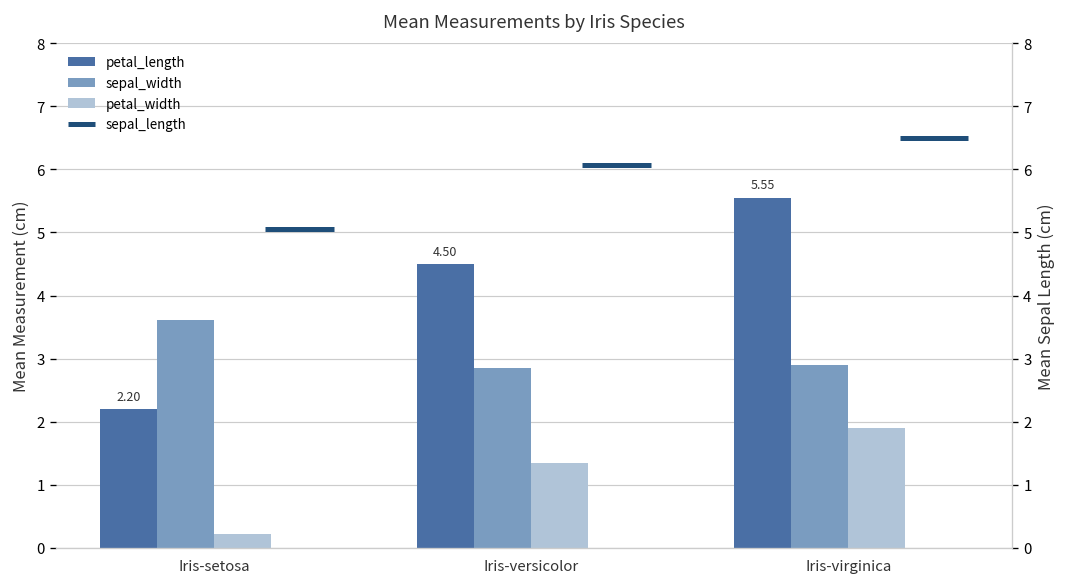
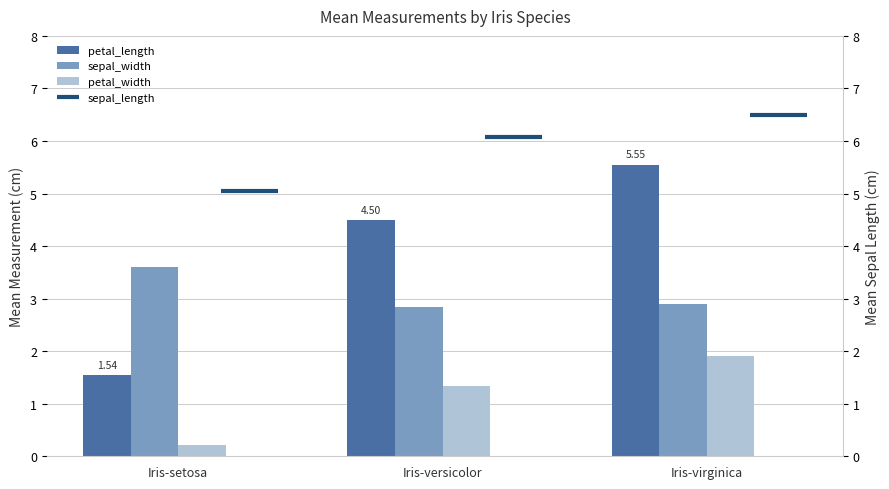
petal_length, Iris-setosa: 2.20 -> 1.54
